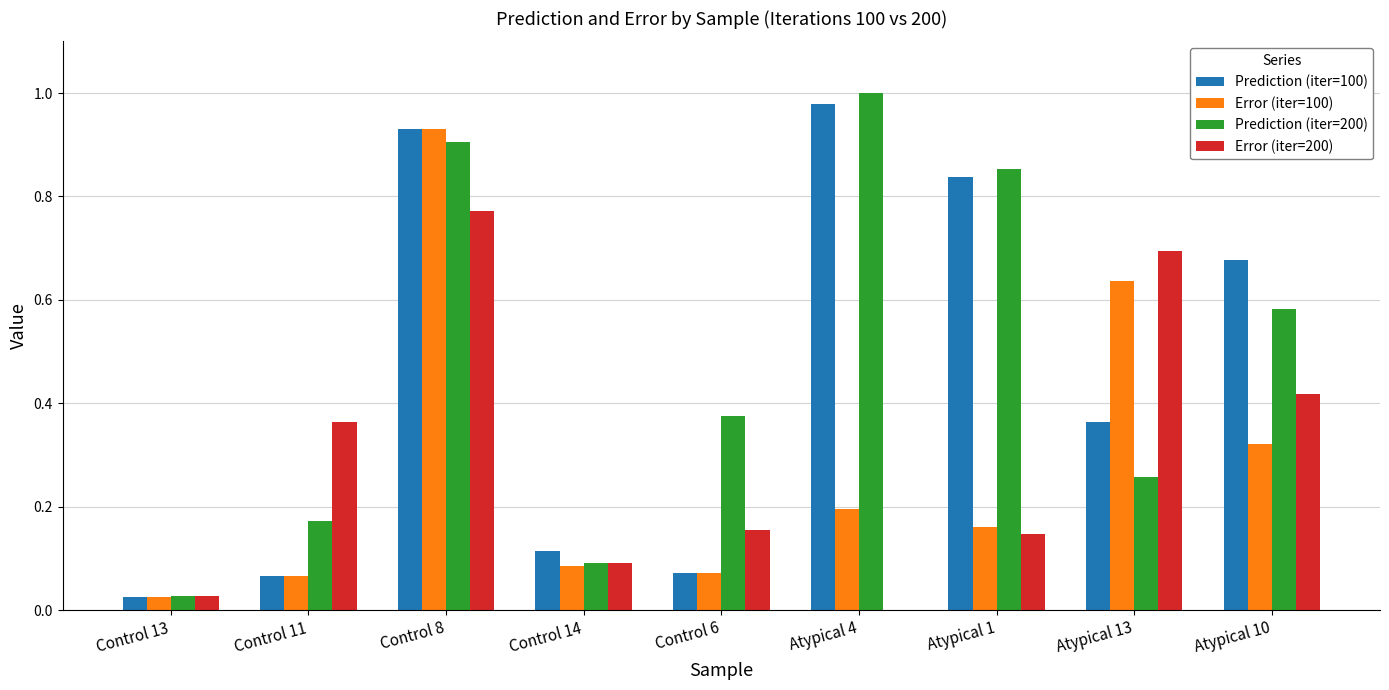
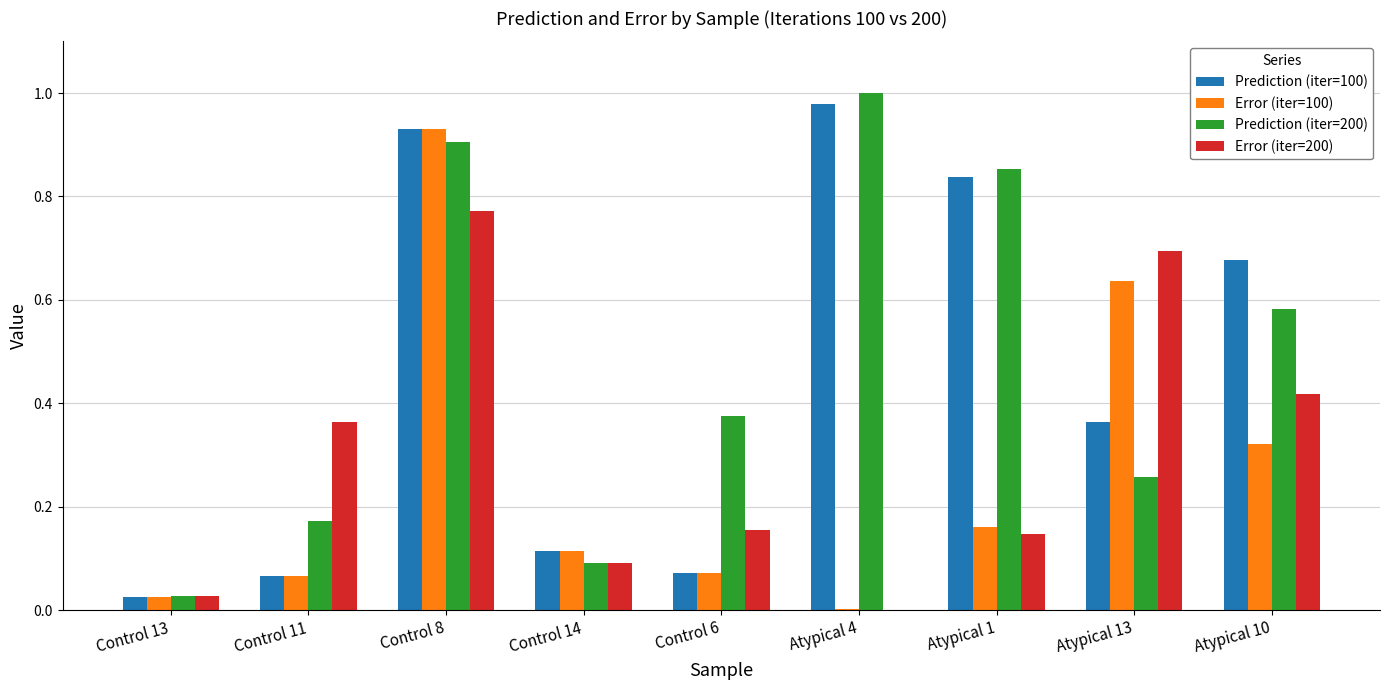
Error (iter=100), Control 14: 0.09 -> 0.11
Error (iter=100), Atypical 4: 0.20 -> 0.00
